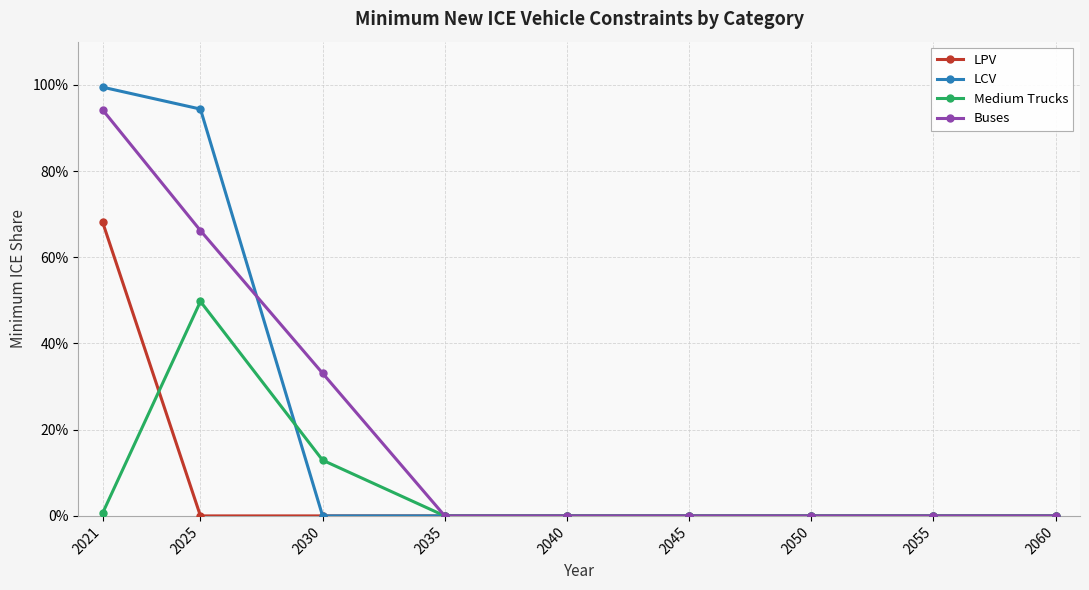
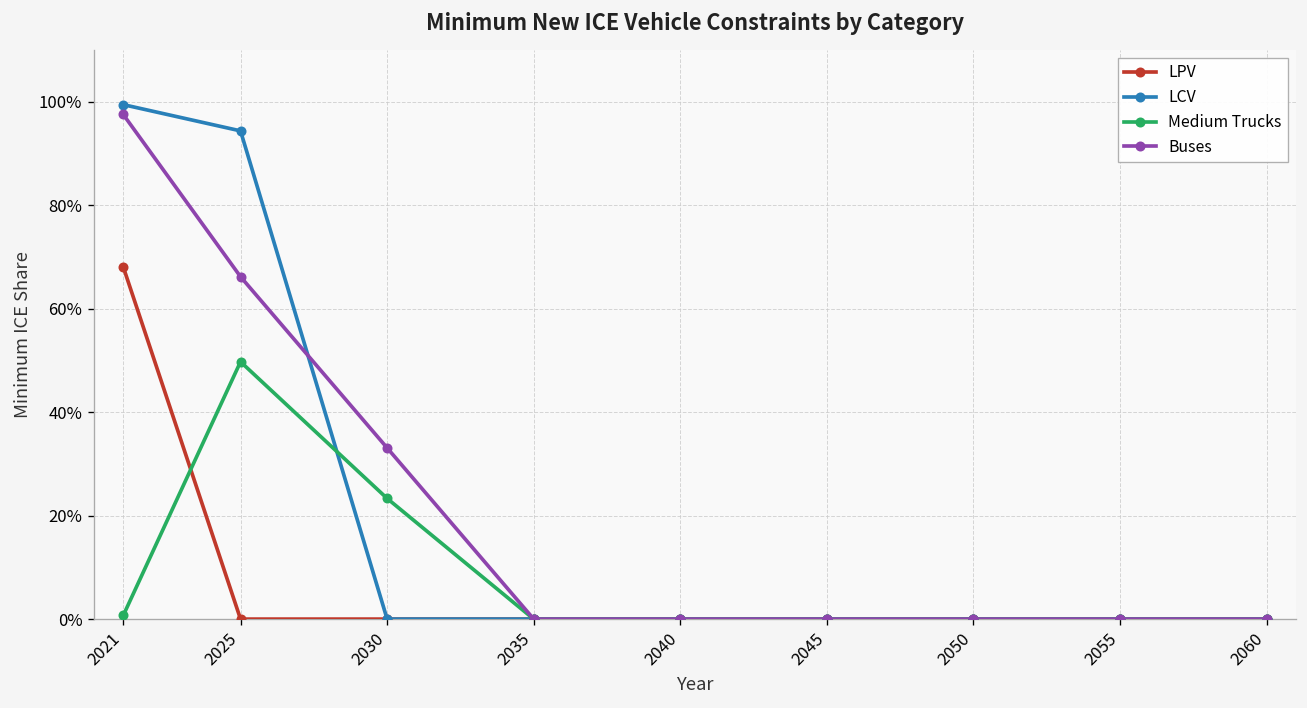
Buses, 2021: 94% -> 98%
Medium Trucks, 2030: 13% -> 23%
